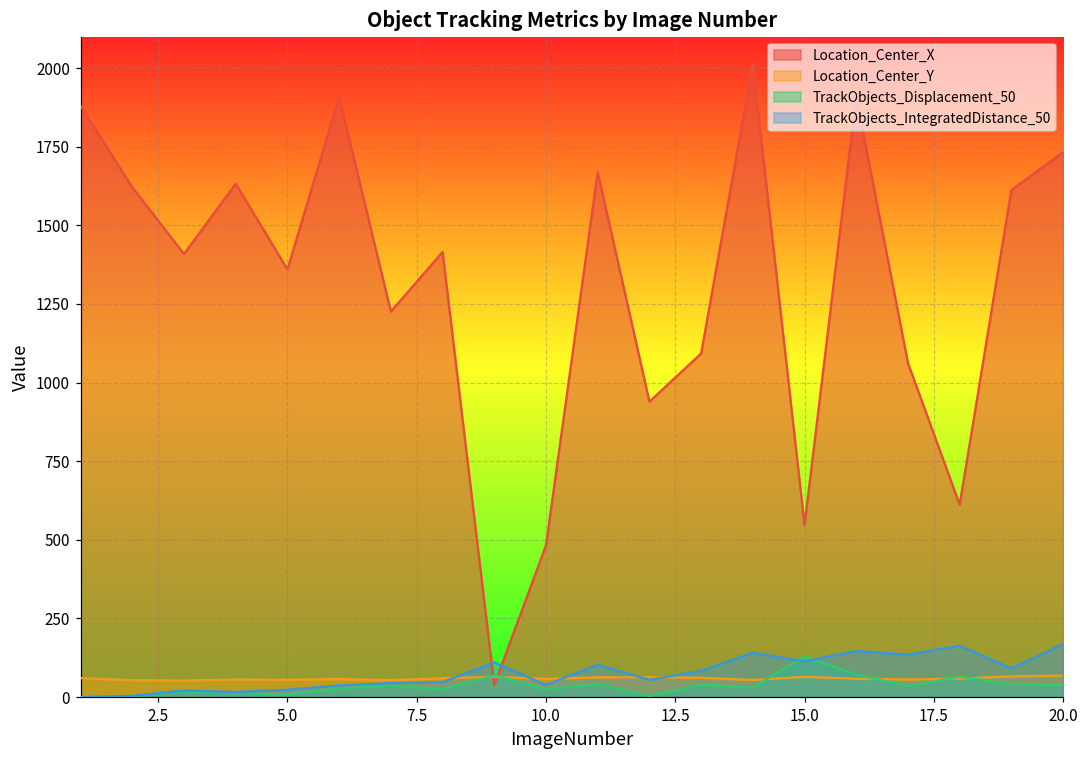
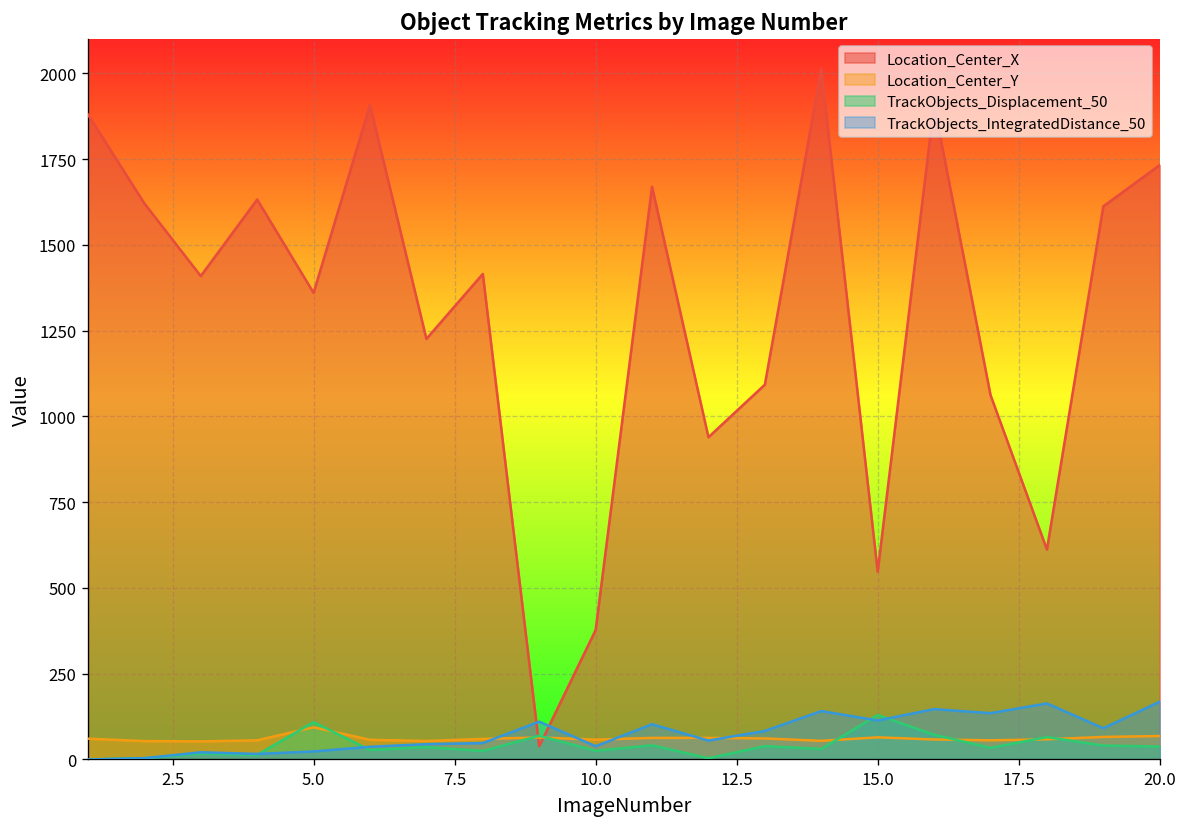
Location_Center_Y, 5.0: 60 -> 90
TrackObjects_Displacement_50, 5.0: 10 -> 110
Location_Center_X, 10.0: 480 -> 380
